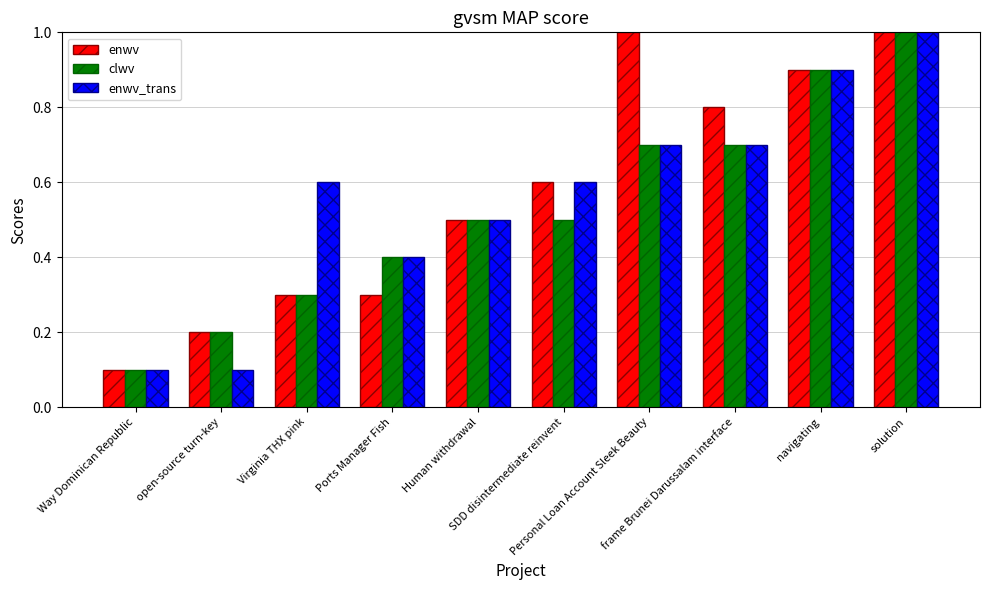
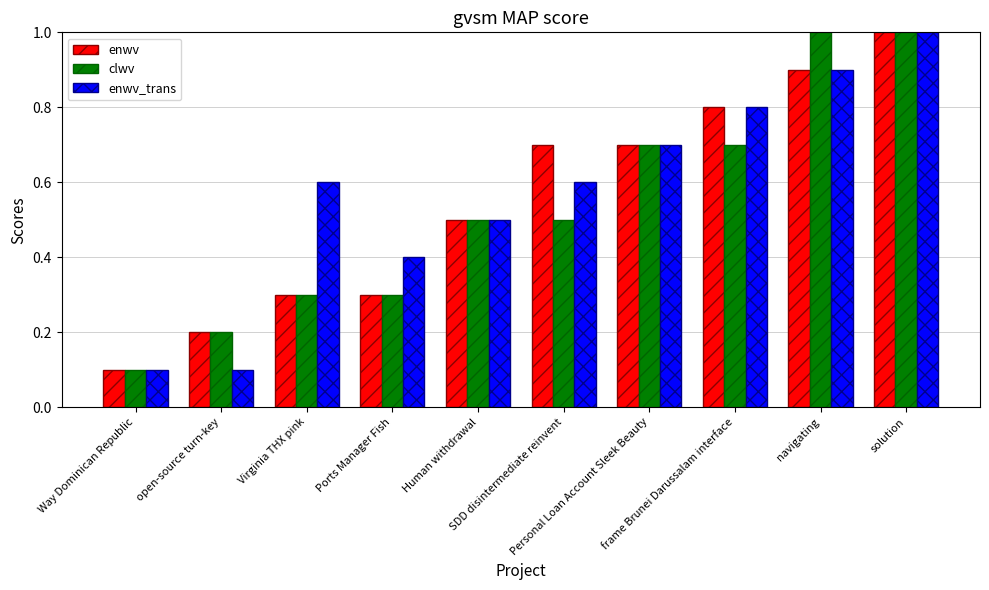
clwv, Ports Manager Fish: 0.40 -> 0.30
enwv, SDD disintermediate reinvent: 0.60 -> 0.70
enwv, Personal Loan Account Sleek Beauty: 1.00 -> 0.70
enwv_trans, frame Brunei Darussalam interface: 0.70 -> 0.80
clwv, navigating: 0.90 -> 1.00
